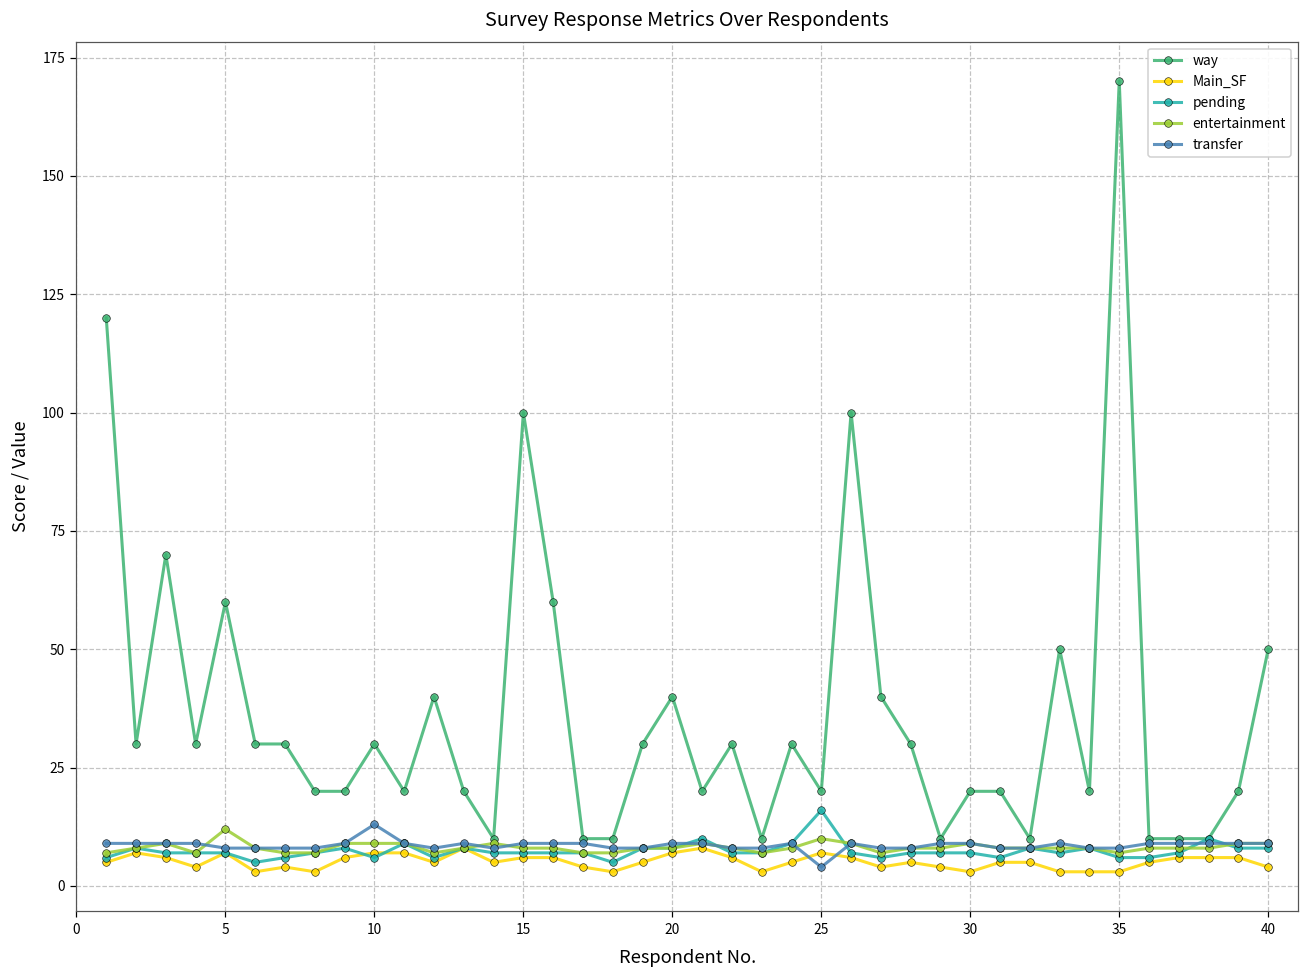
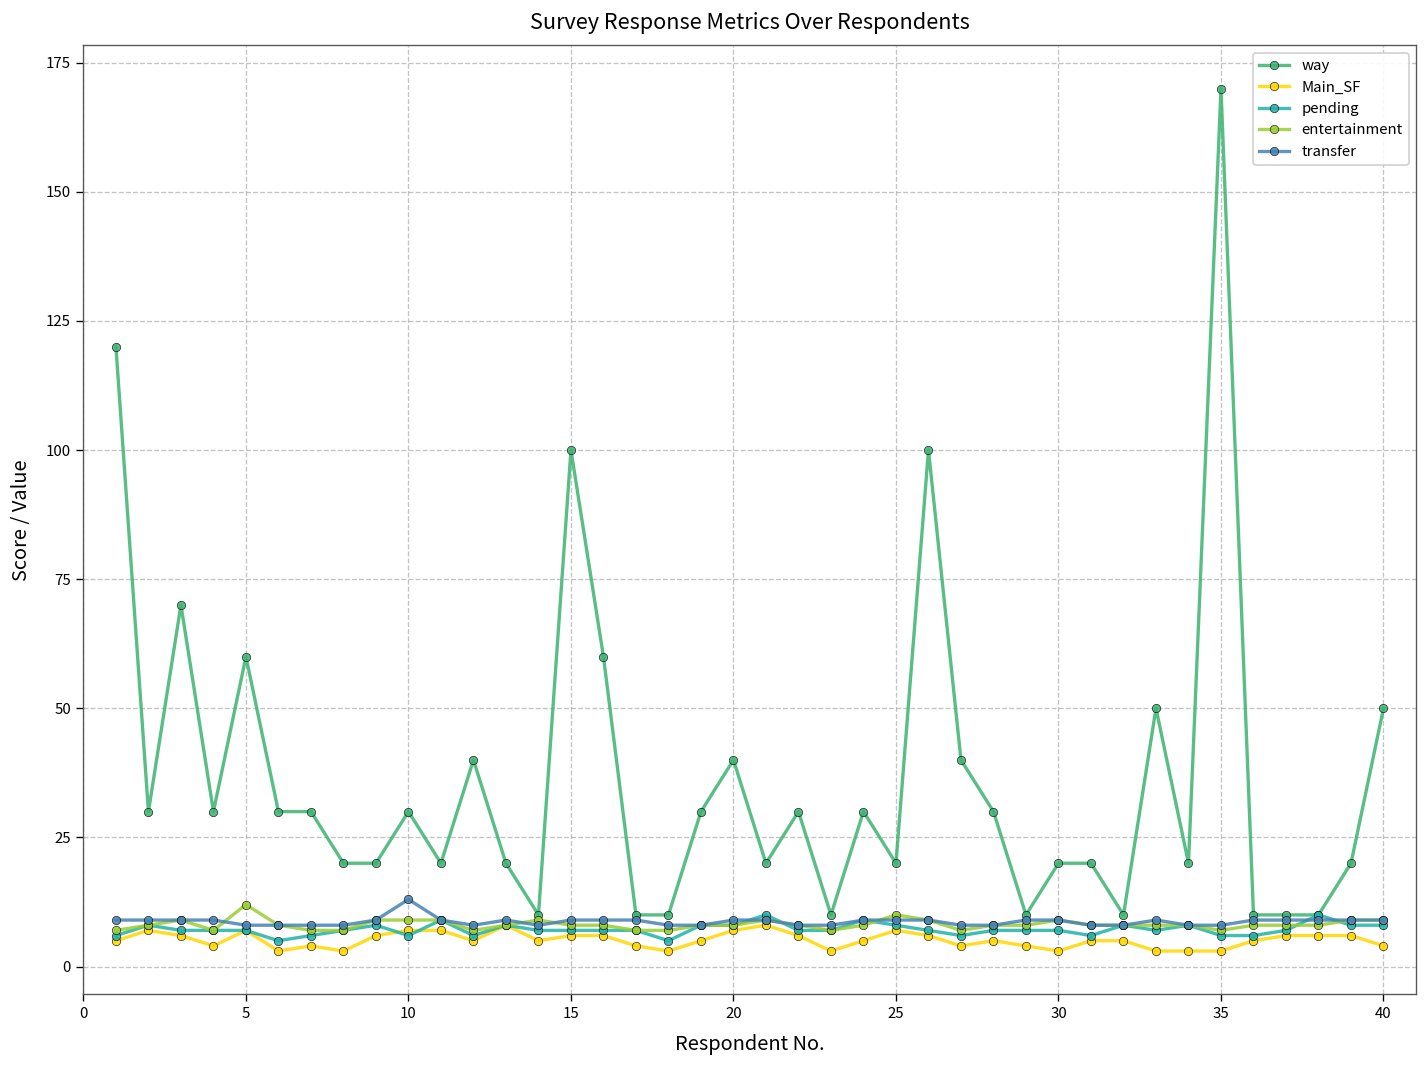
pending, 25: 16 -> 8
transfer, 25: 4 -> 9
